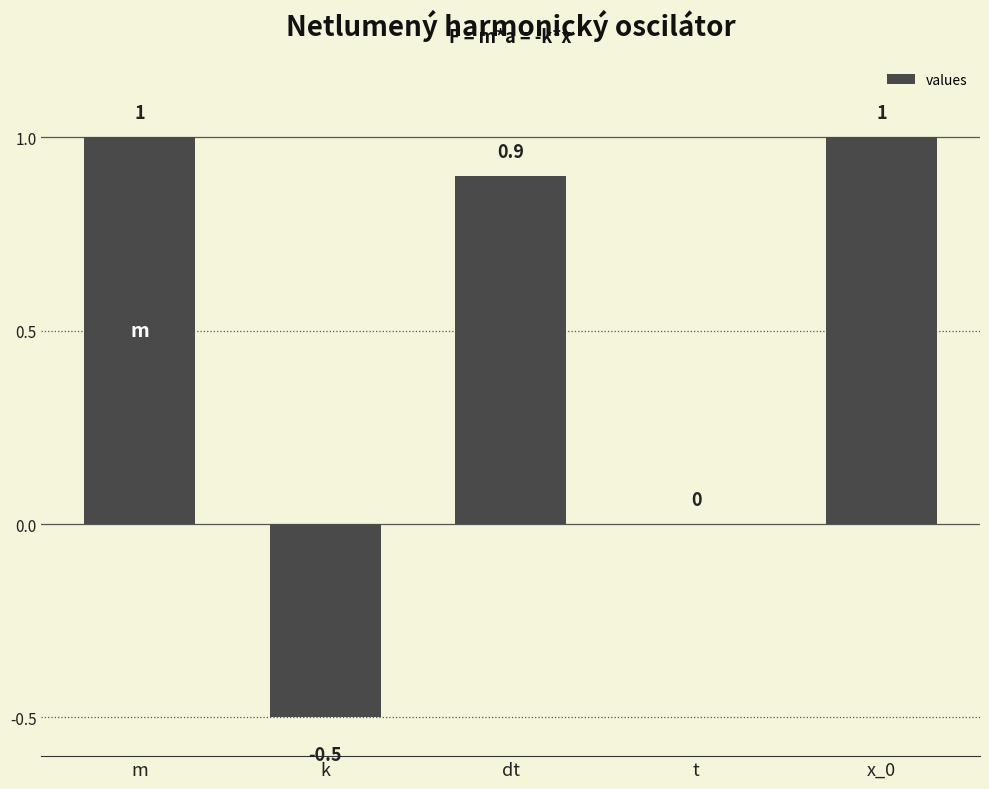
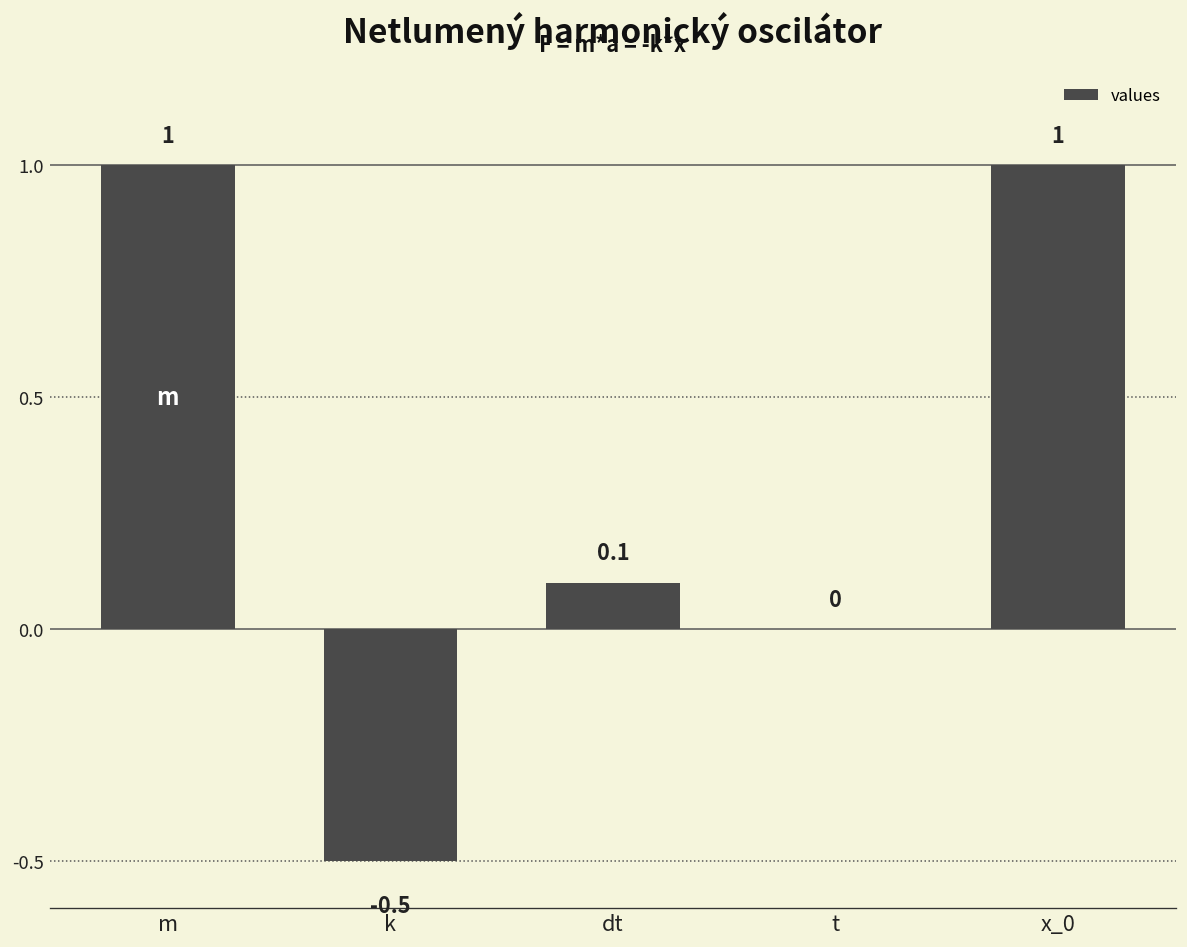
dt: 0.9 -> 0.1
